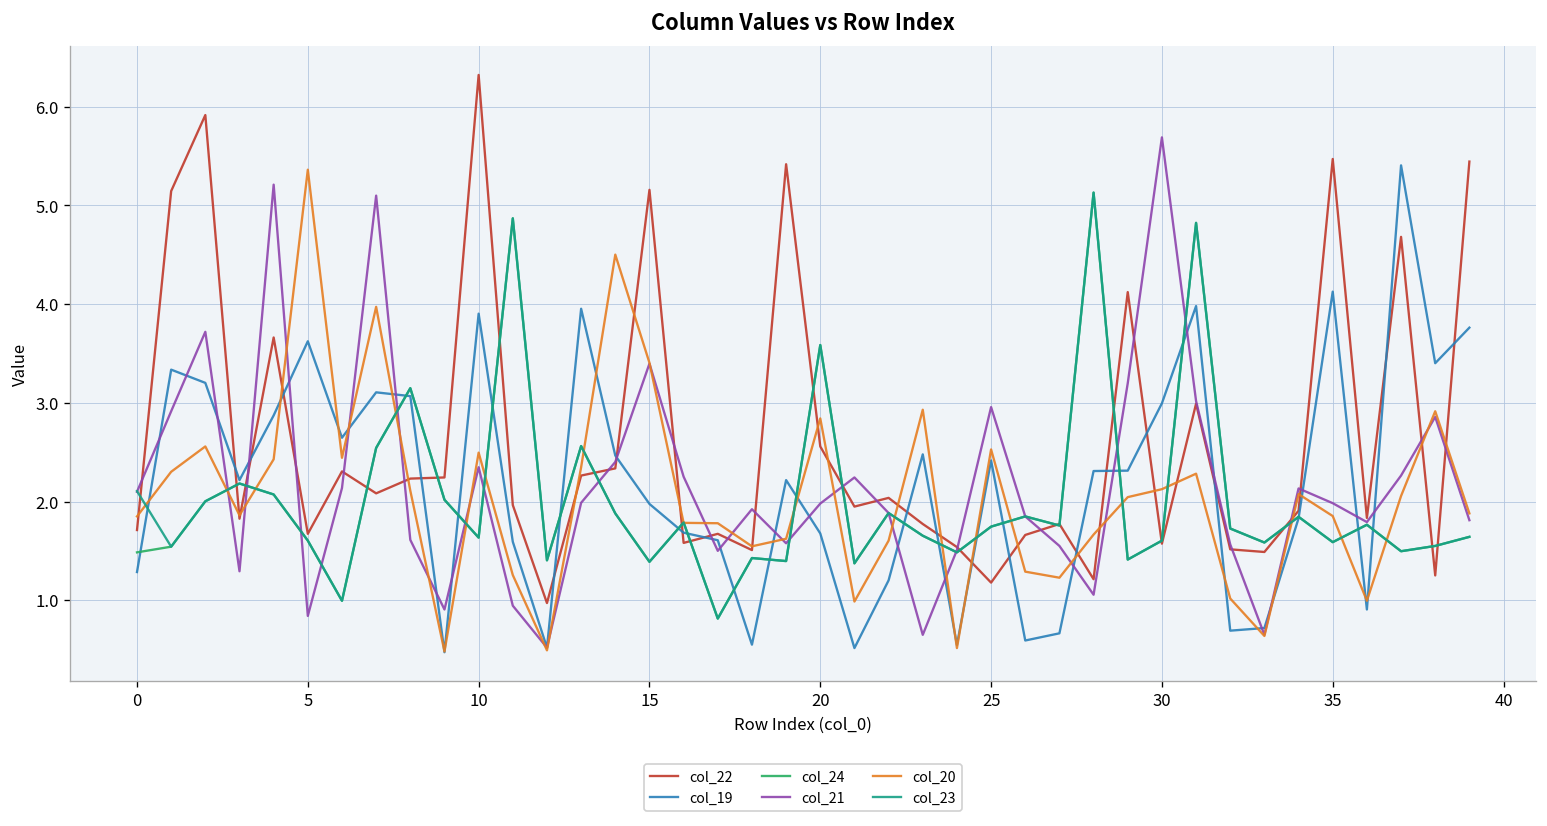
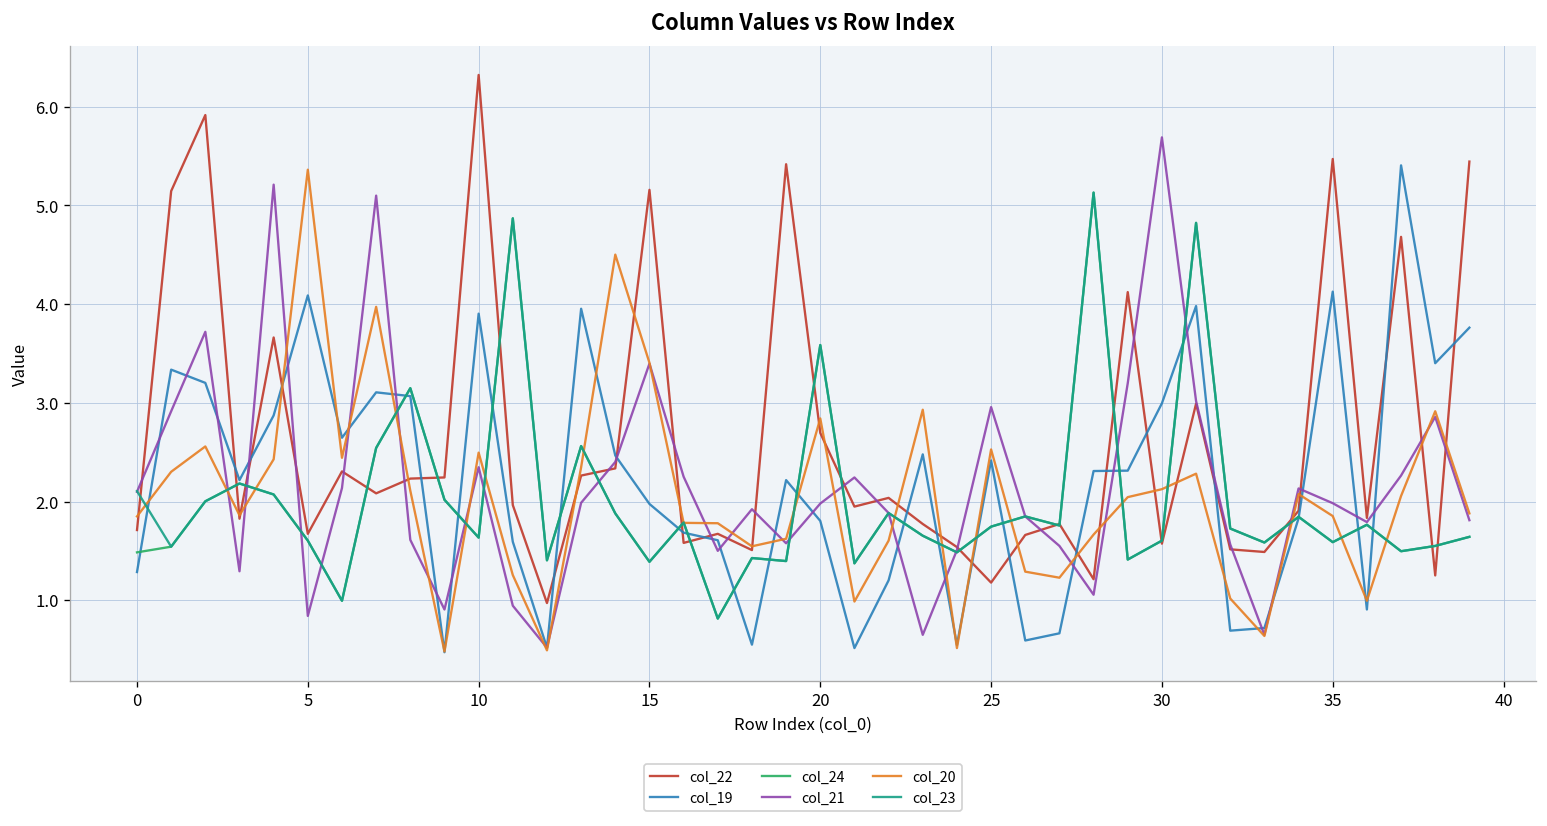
col_19, 5: 3.6 -> 4.1
col_22, 20: 2.6 -> 2.7
col_19, 20: 1.7 -> 1.8
